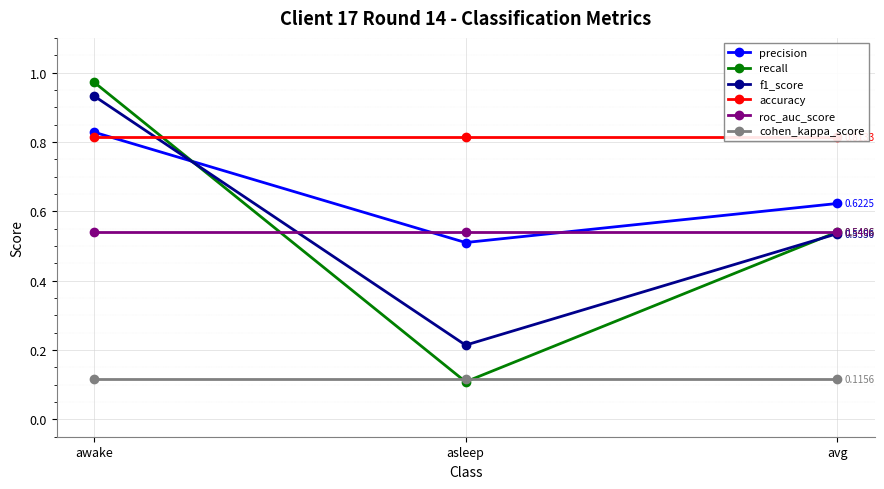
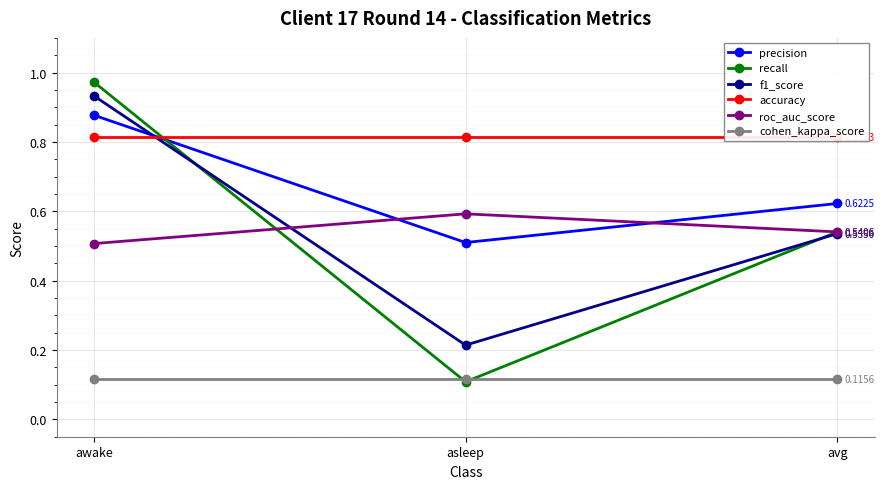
precision, awake: 0.83 -> 0.88
roc_auc_score, awake: 0.54 -> 0.51
roc_auc_score, asleep: 0.54 -> 0.59
